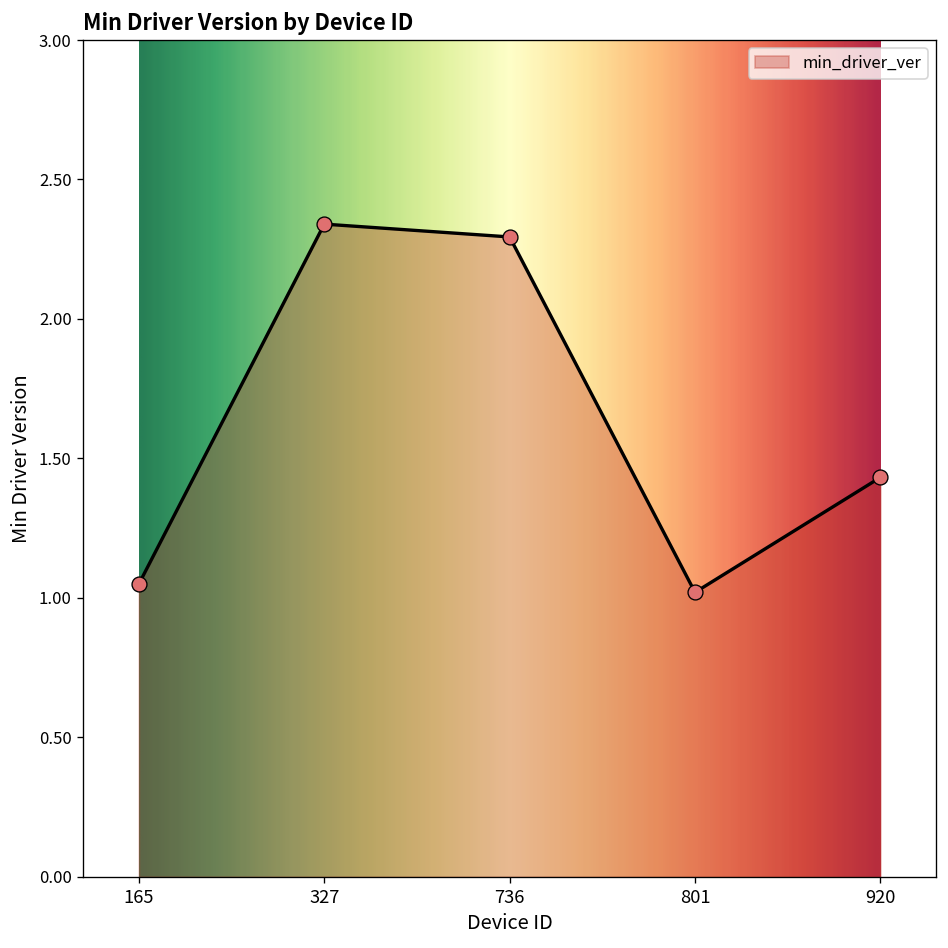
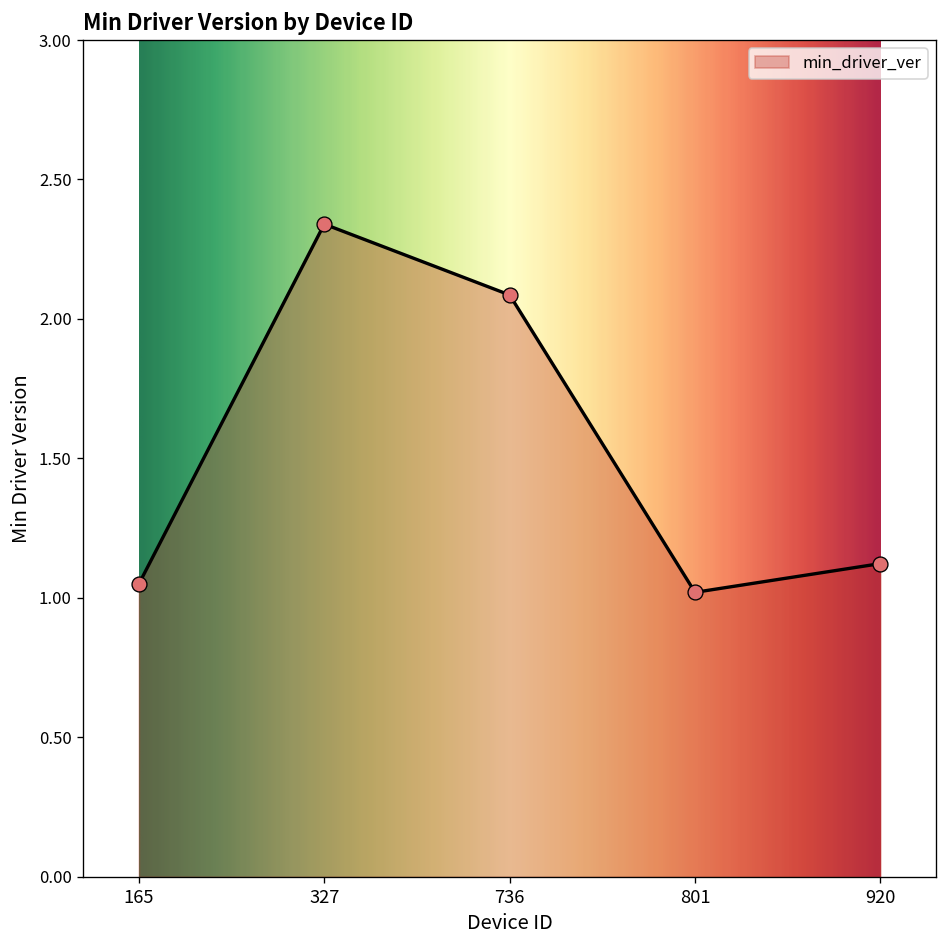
736: 2.29 -> 2.09
920: 1.43 -> 1.12
